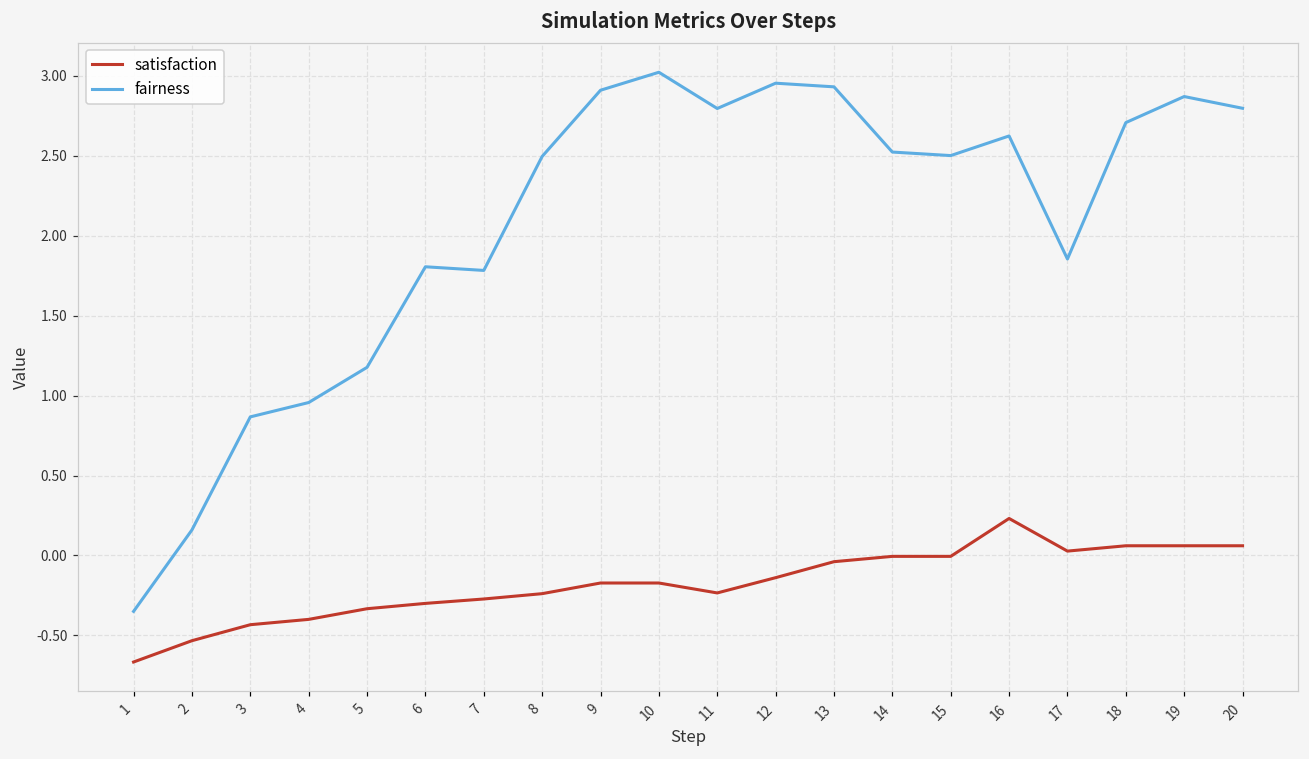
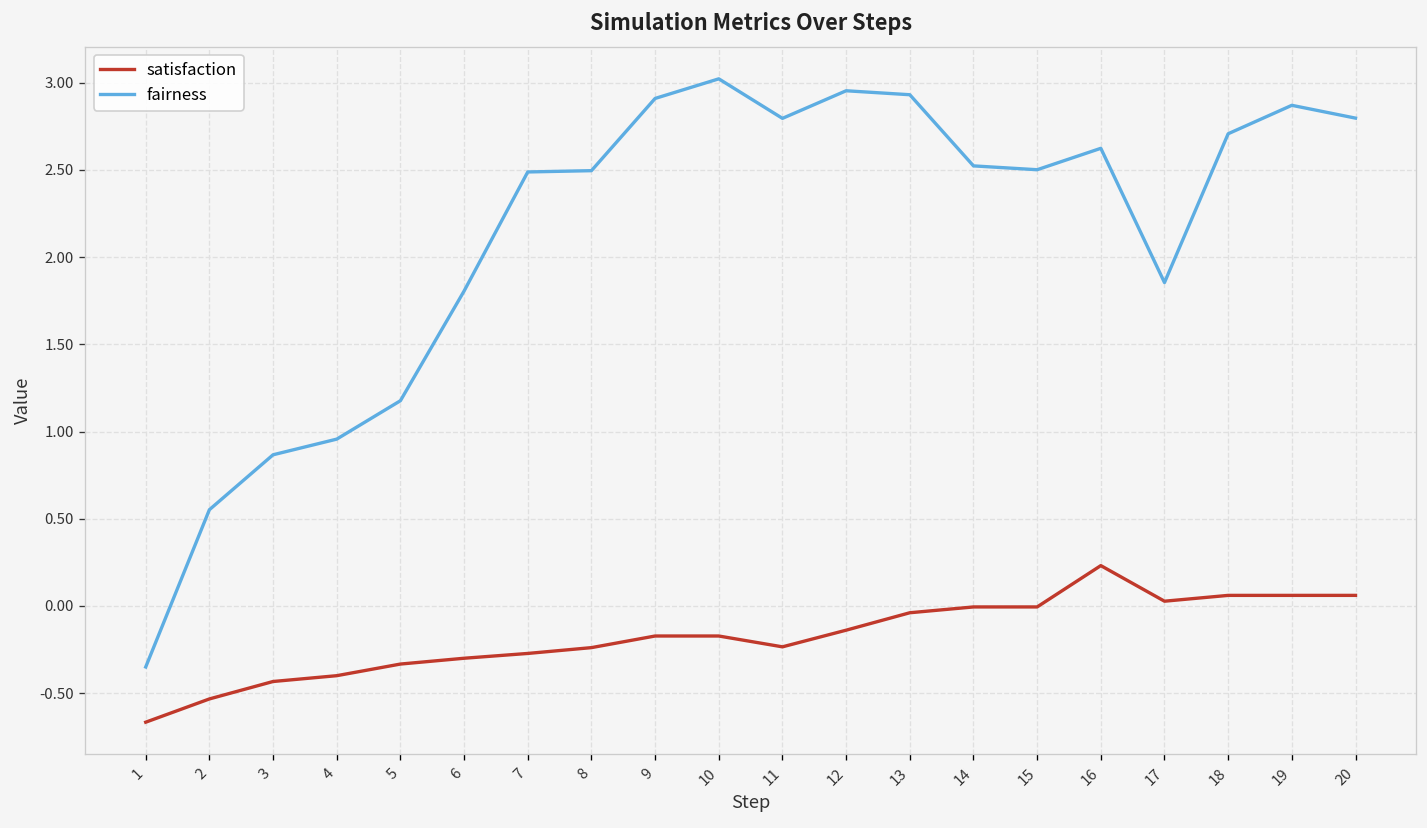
fairness, 2: 0.16 -> 0.55
fairness, 7: 1.78 -> 2.49
